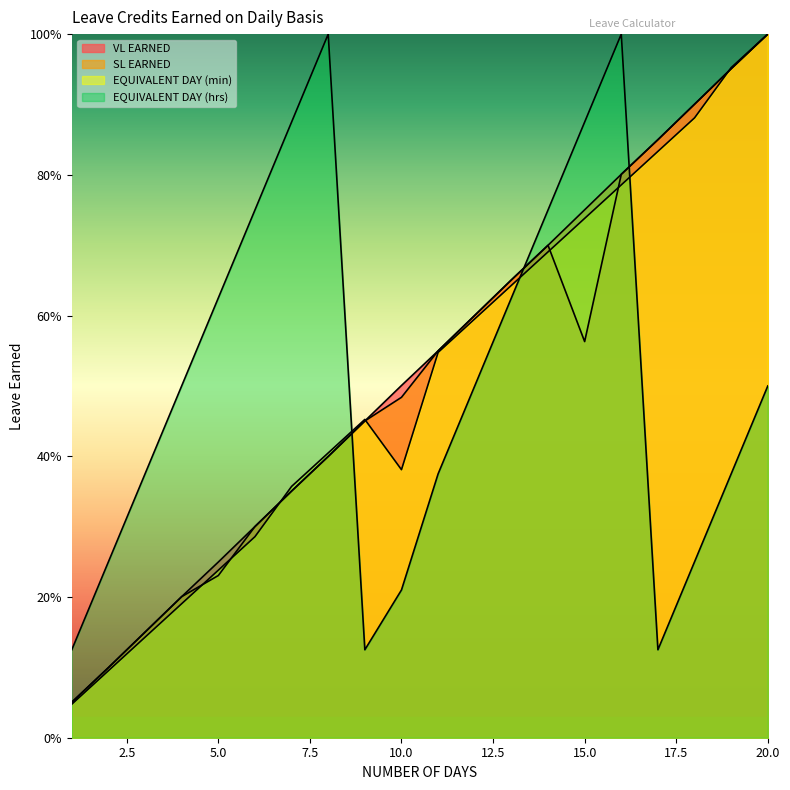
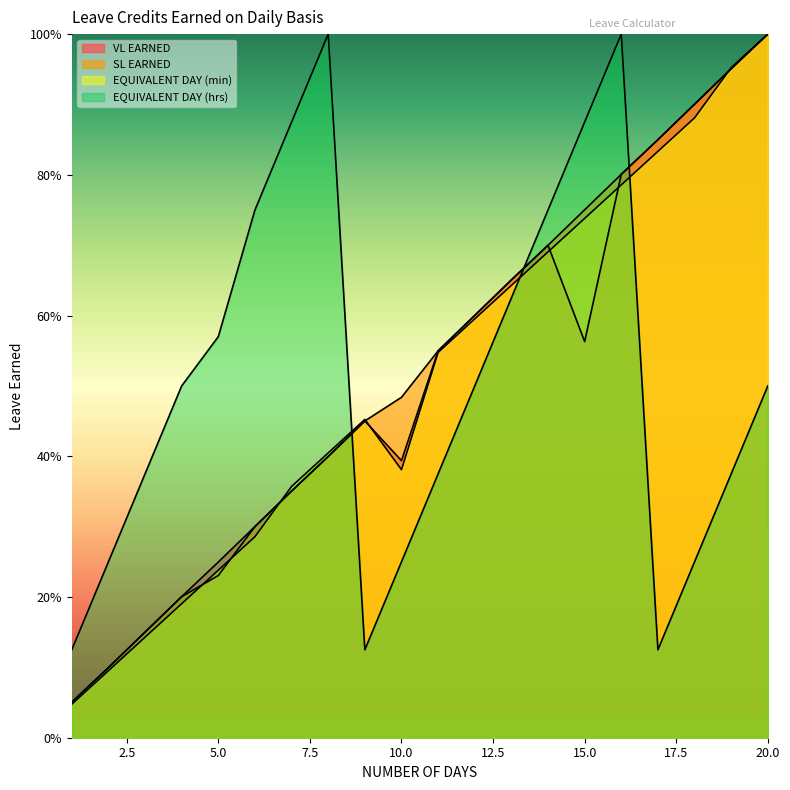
EQUIVALENT DAY (hrs), 5.0: 63% -> 57%
VL EARNED, 10.0: 50% -> 39%
EQUIVALENT DAY (hrs), 10.0: 21% -> 25%
